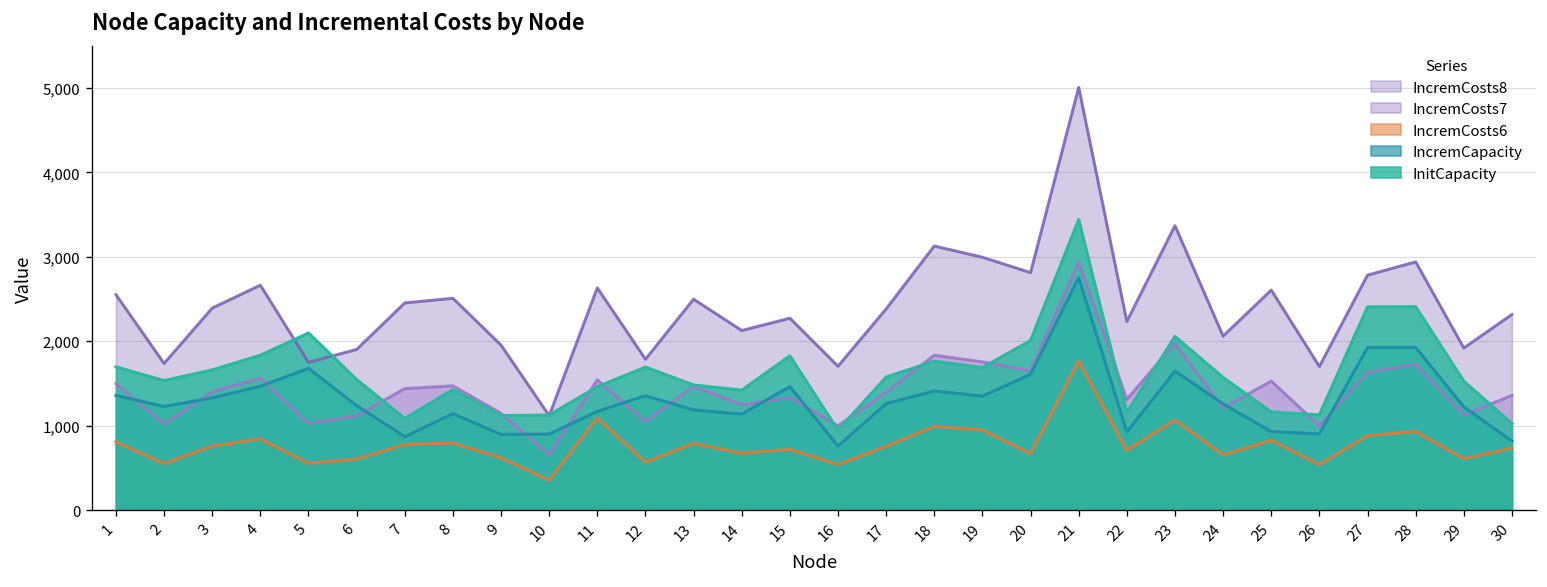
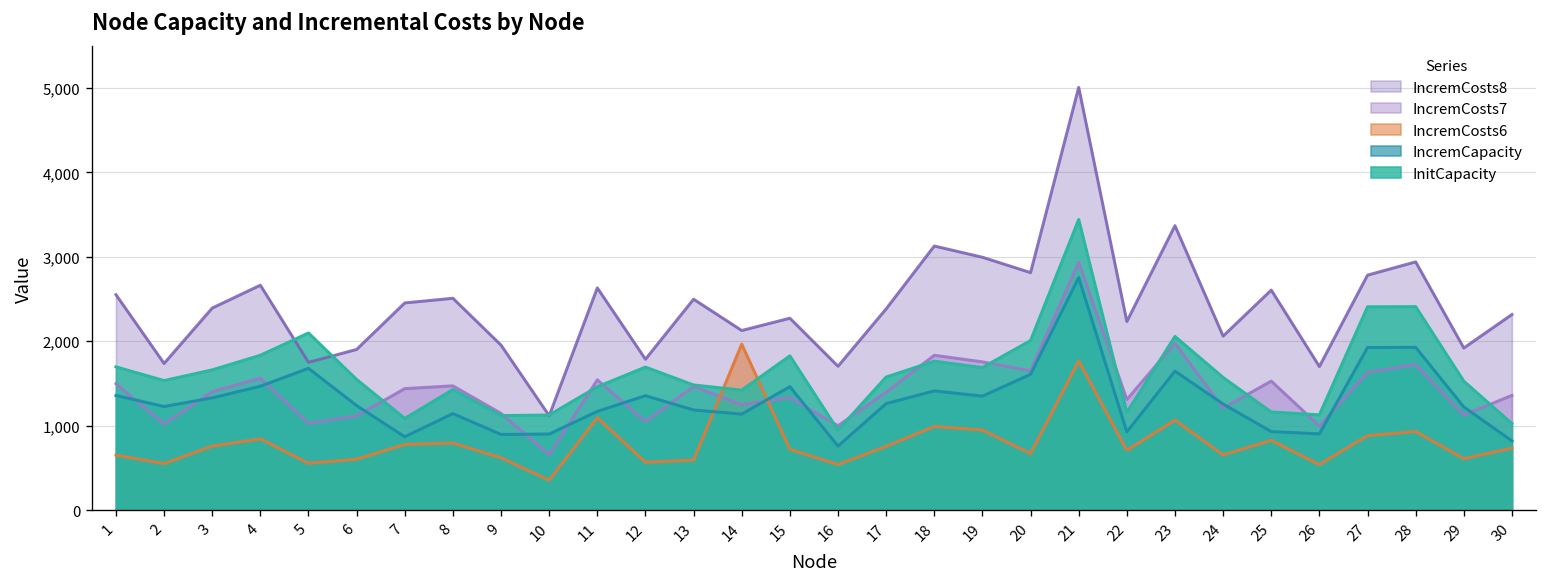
IncremCosts6, 1: 800 -> 700
IncremCosts6, 13: 800 -> 600
IncremCosts6, 14: 700 -> 2,000
